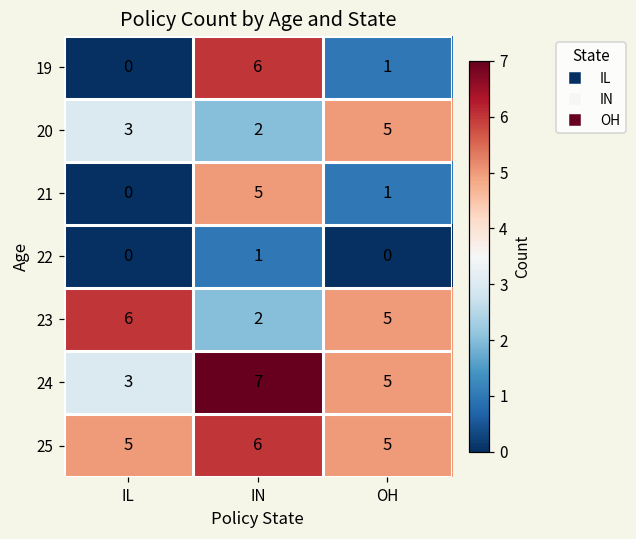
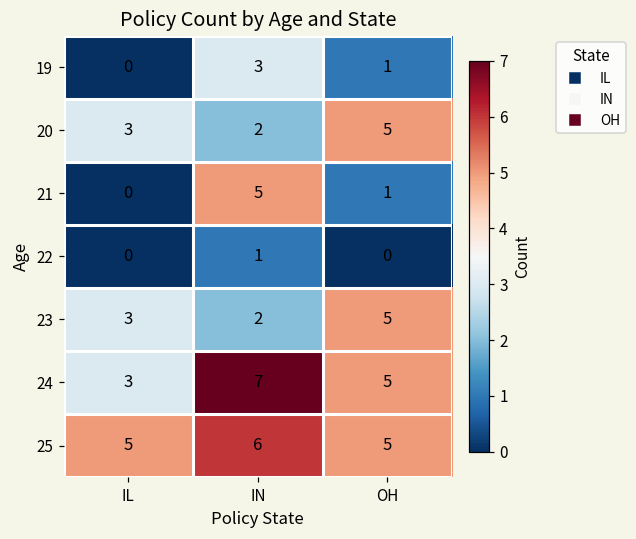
19, IN: 6 -> 3
23, IL: 6 -> 3
